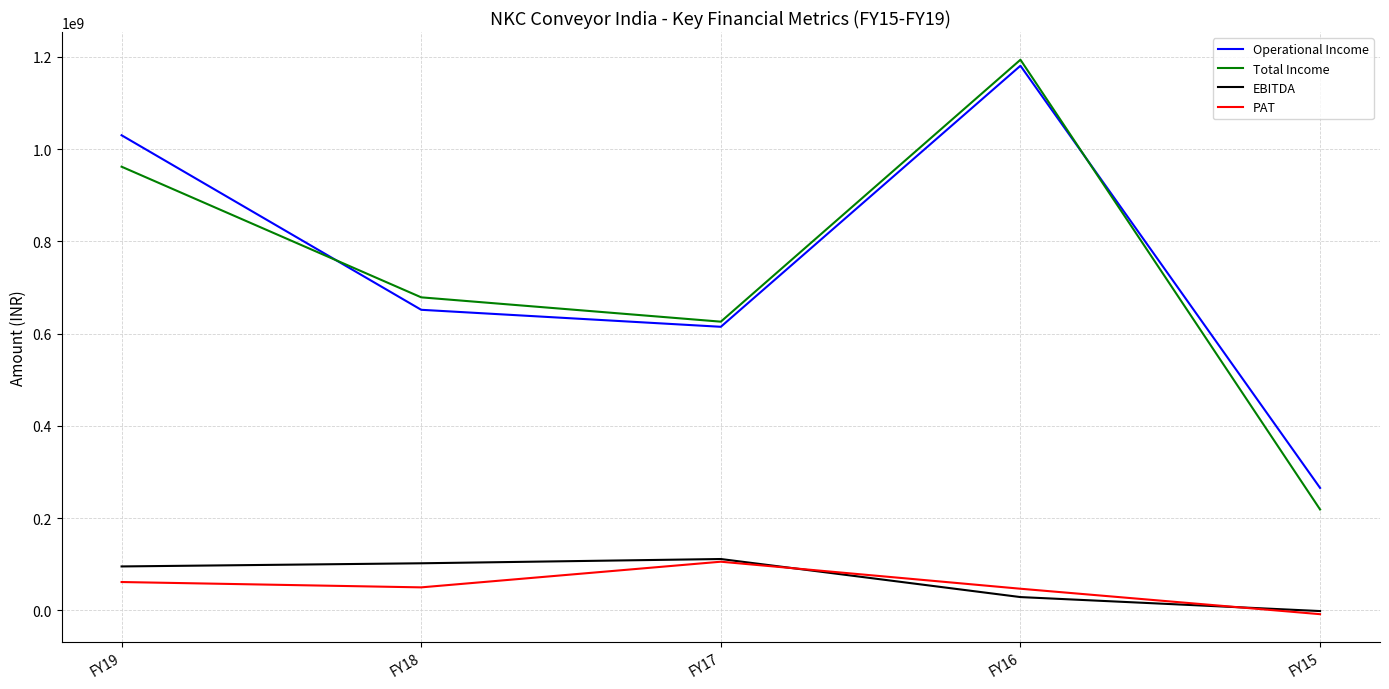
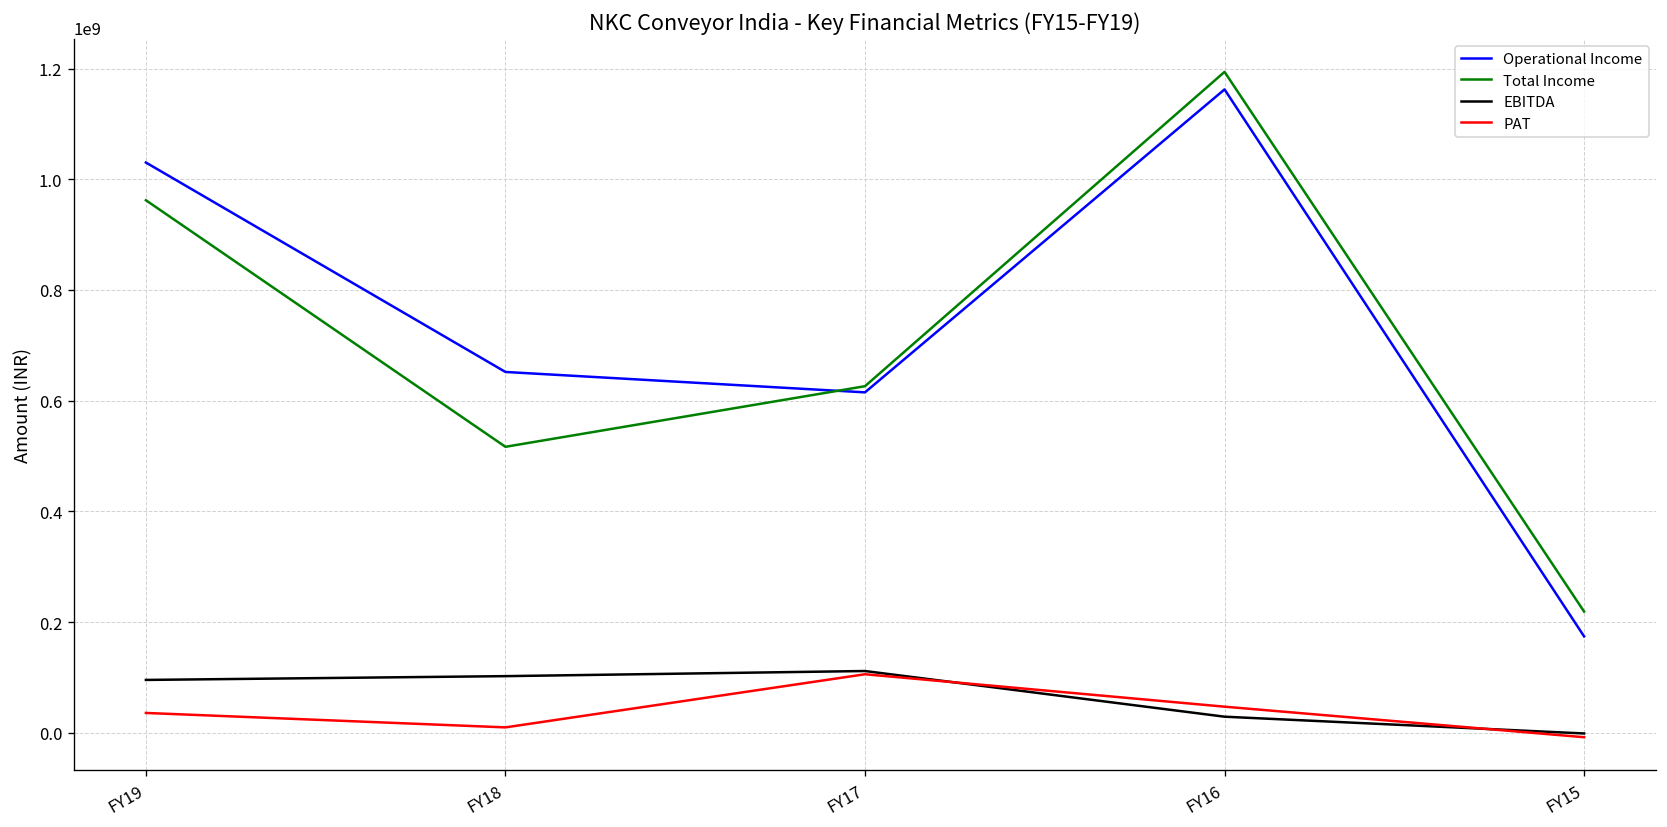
PAT, FY19: 60000000 -> 40000000
Total Income, FY18: 680000000 -> 520000000
PAT, FY18: 50000000 -> 10000000
Operational Income, FY16: 1180000000 -> 1160000000
Operational Income, FY15: 270000000 -> 170000000
